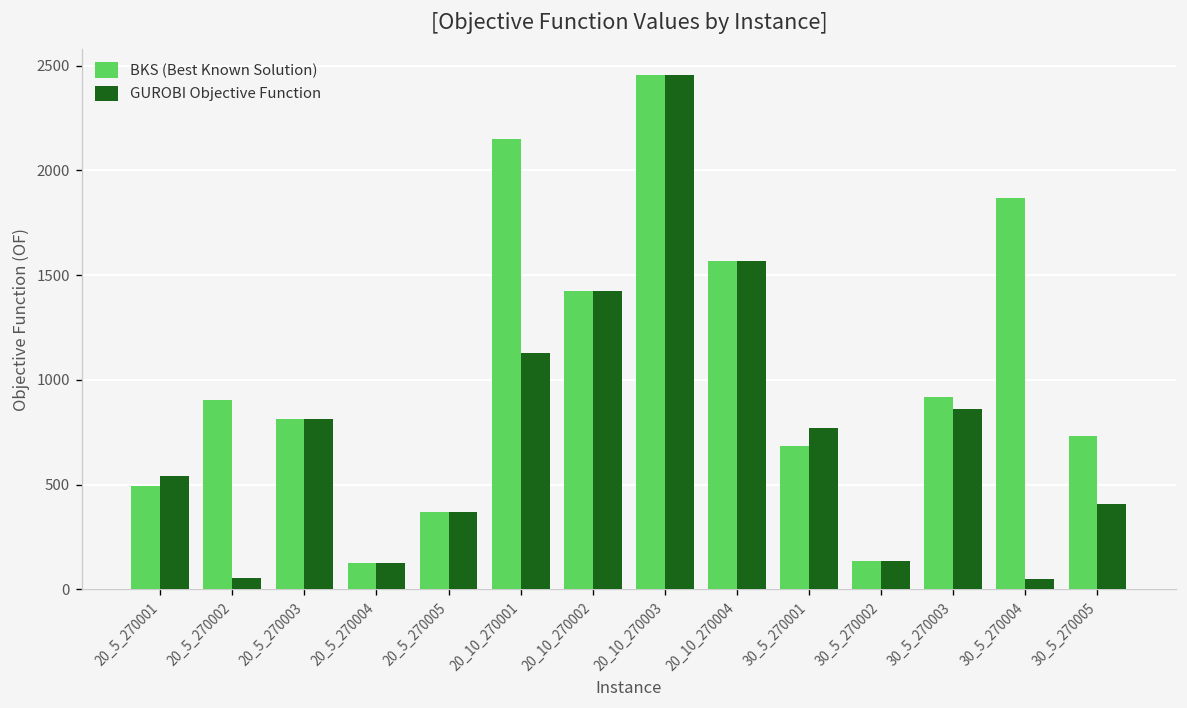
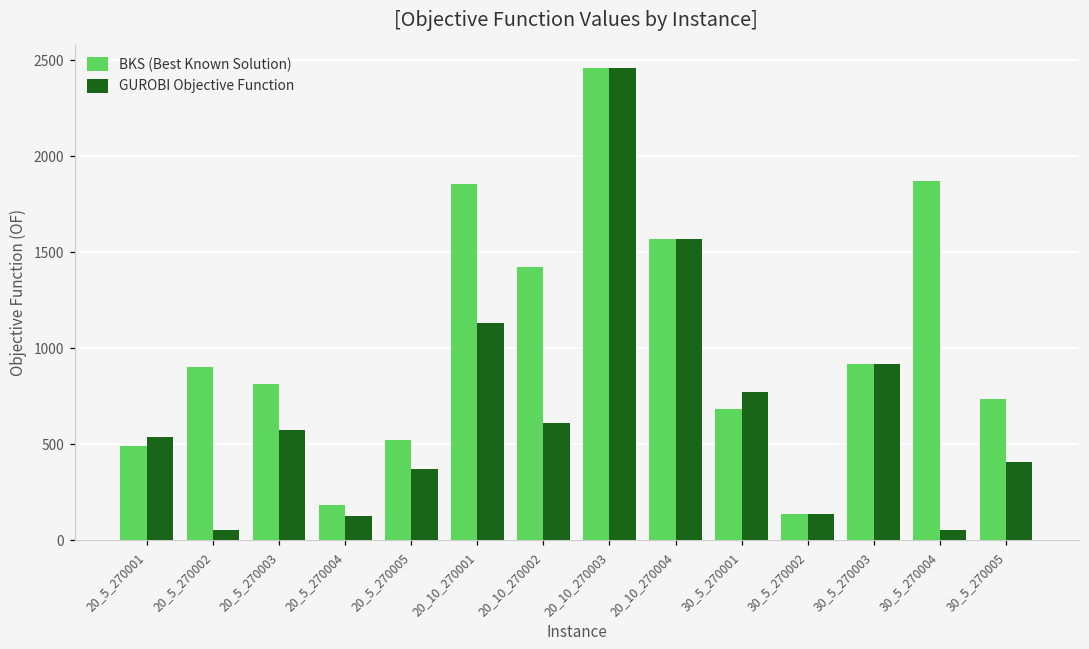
GUROBI Objective Function, 20_5_270003: 820 -> 580
BKS (Best Known Solution), 20_5_270004: 130 -> 180
BKS (Best Known Solution), 20_5_270005: 370 -> 530
BKS (Best Known Solution), 20_10_270001: 2150 -> 1860
GUROBI Objective Function, 20_10_270002: 1430 -> 610
GUROBI Objective Function, 30_5_270003: 860 -> 920
